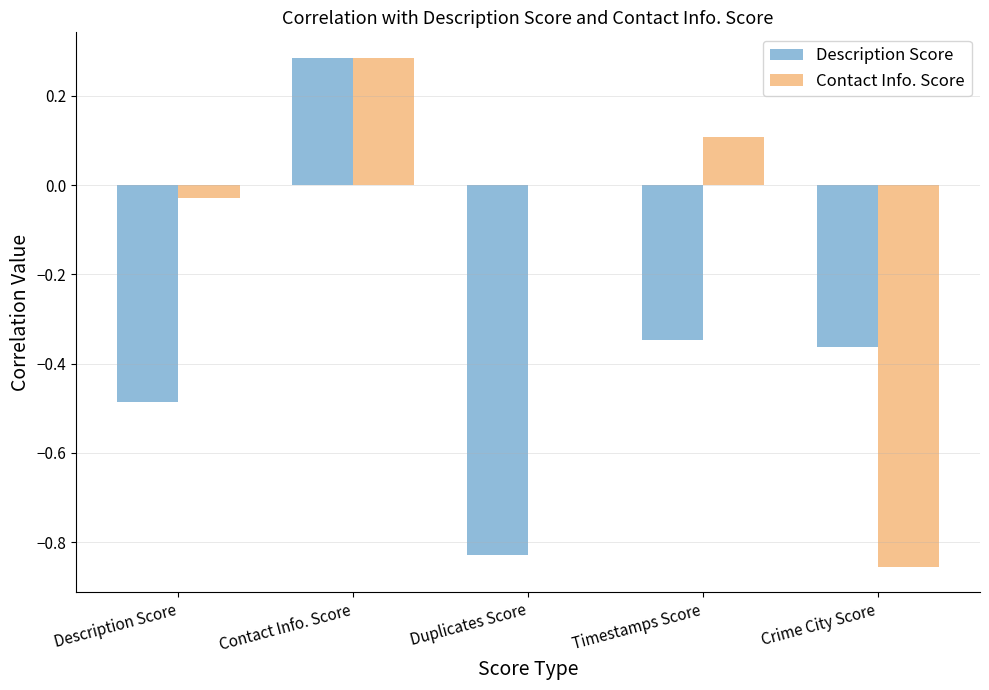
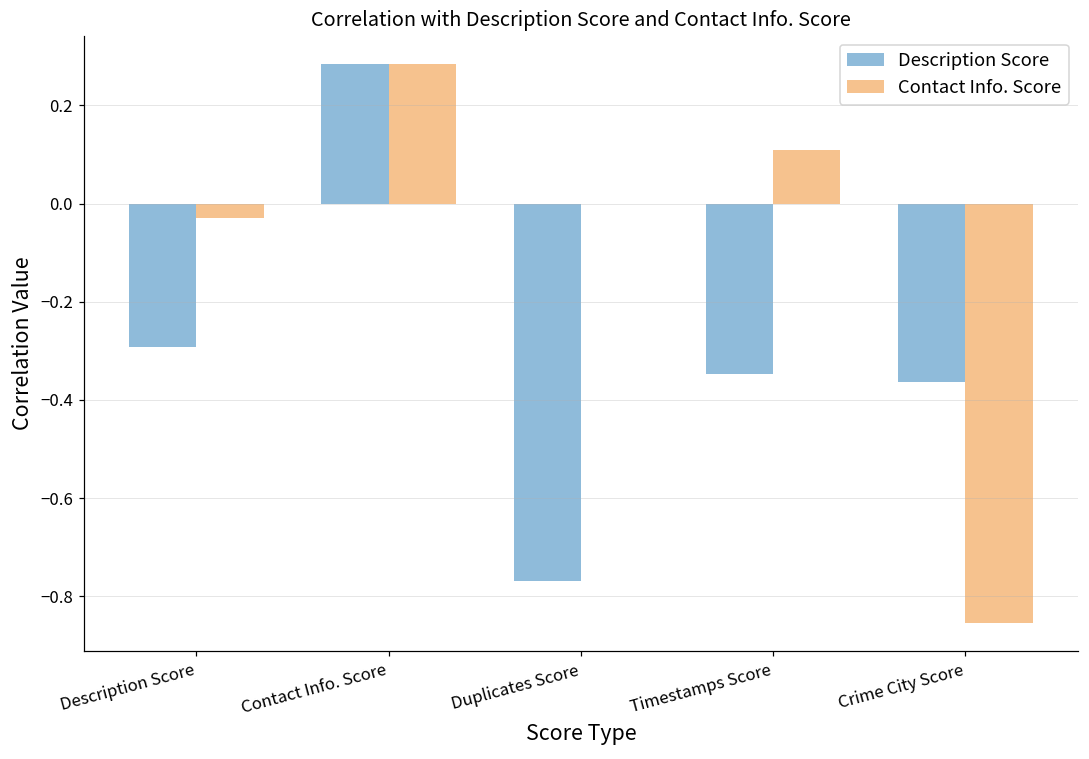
Description Score, Description Score: -0.49 -> -0.29
Description Score, Duplicates Score: -0.83 -> -0.77
